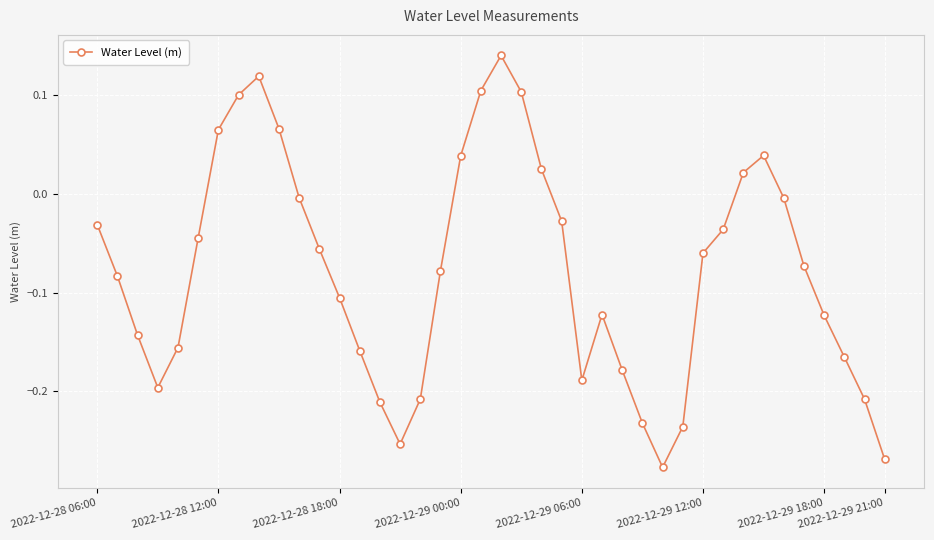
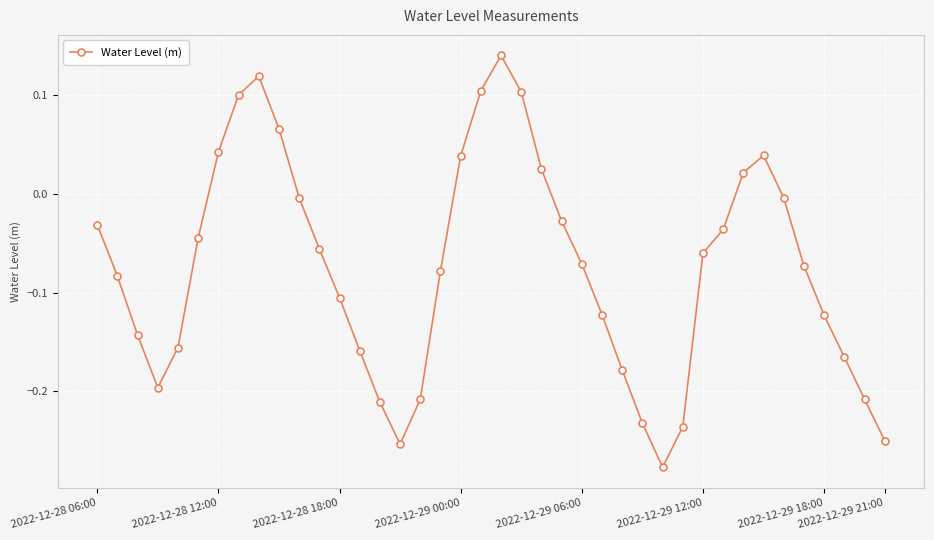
2022-12-28 12:00: 0.06 -> 0.04
2022-12-29 06:00: -0.19 -> -0.07
2022-12-29 21:00: -0.27 -> -0.25
